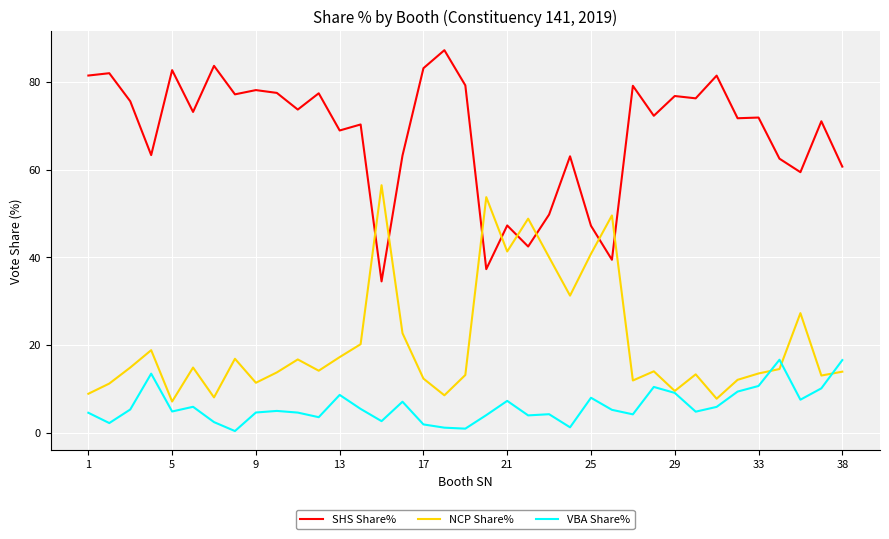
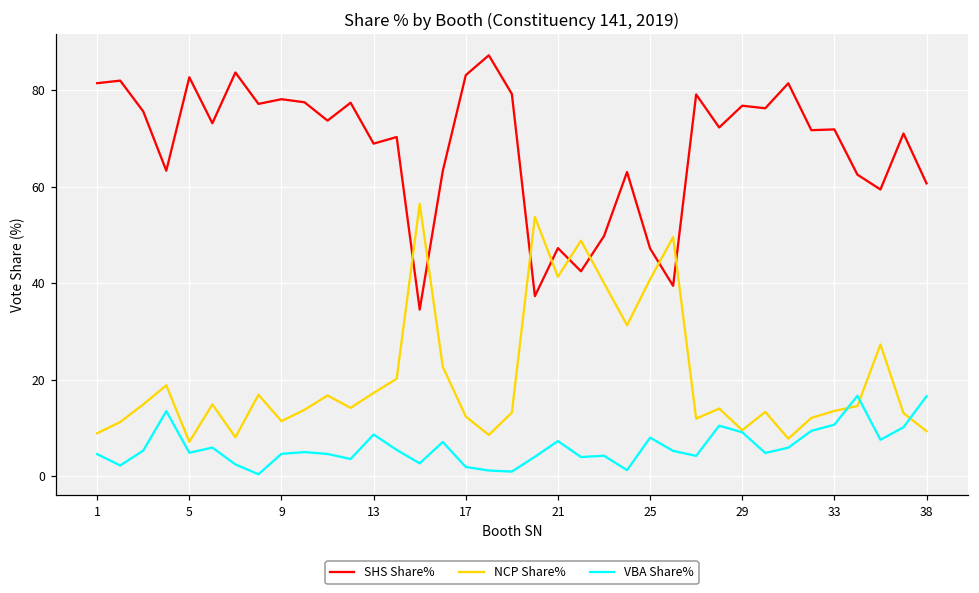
NCP Share%, 38: 14 -> 9
